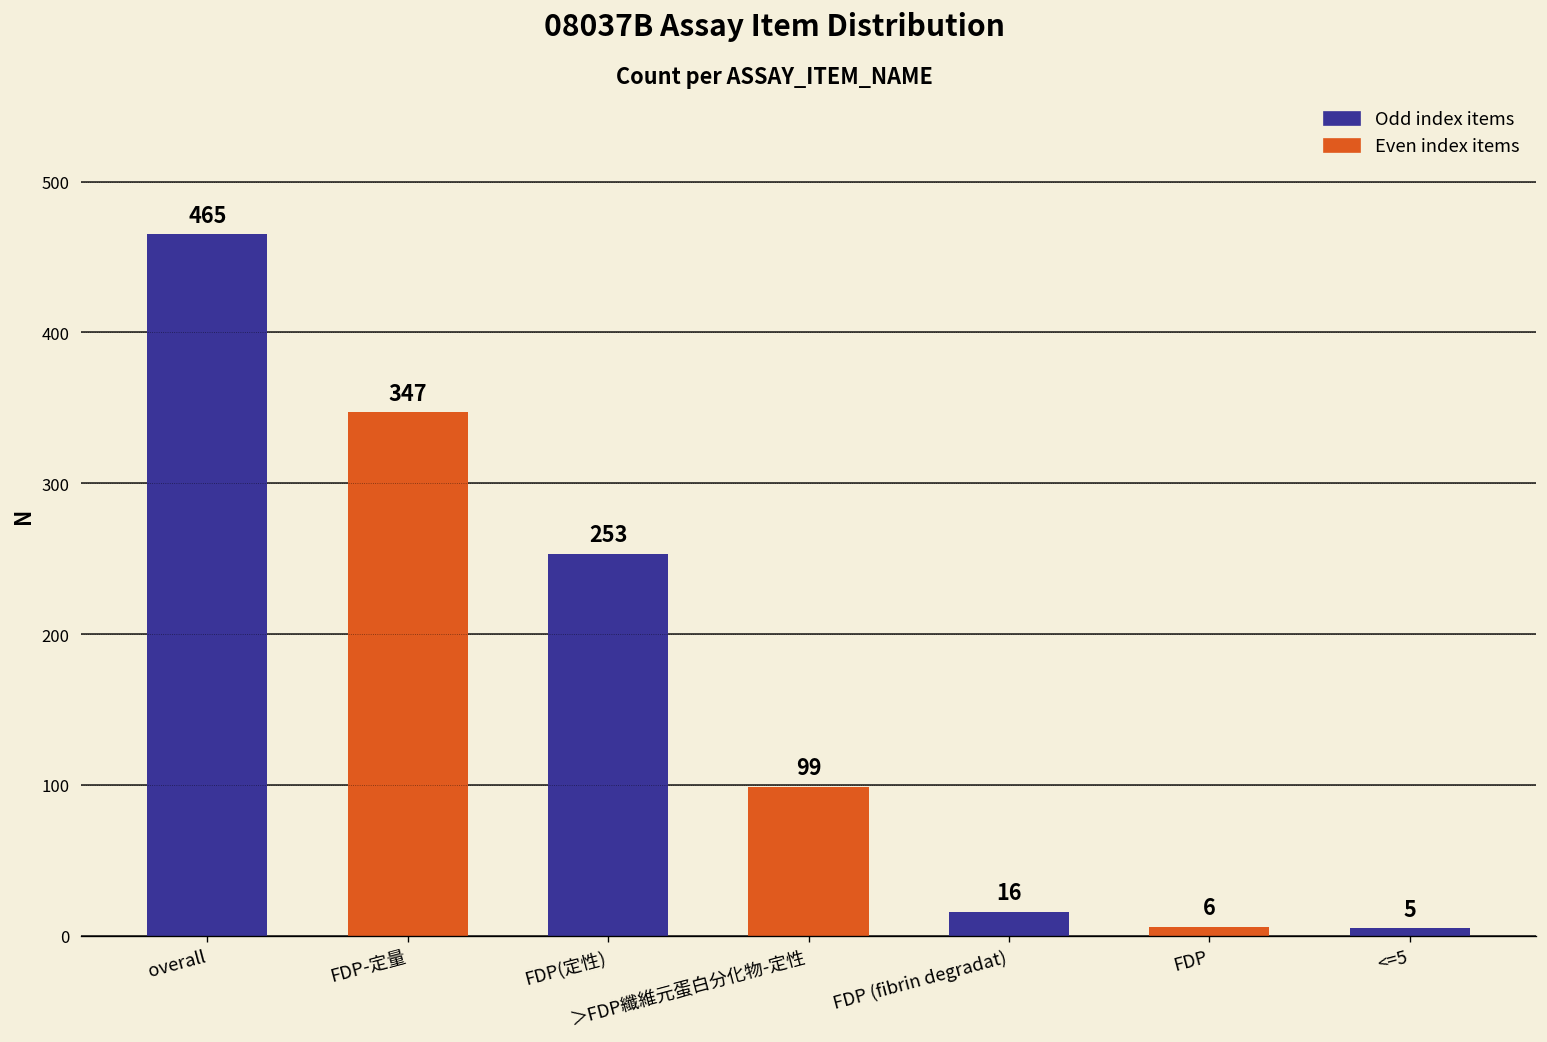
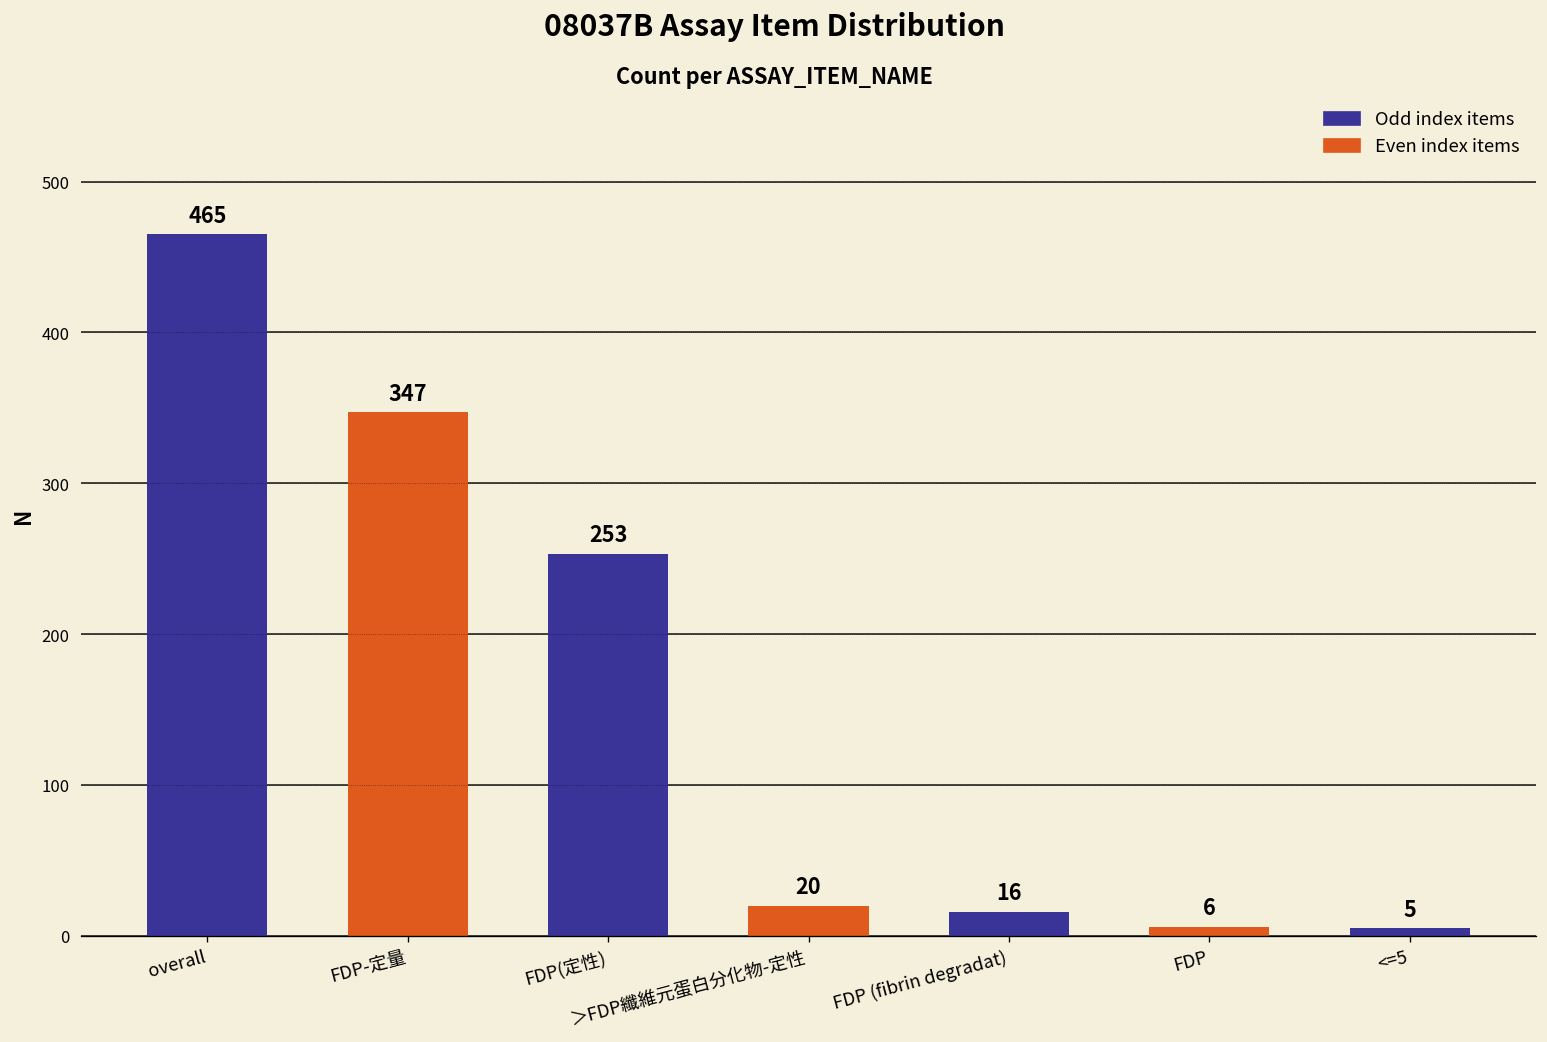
＞FDP纖維元蛋白分化物-定性: 99 -> 20
